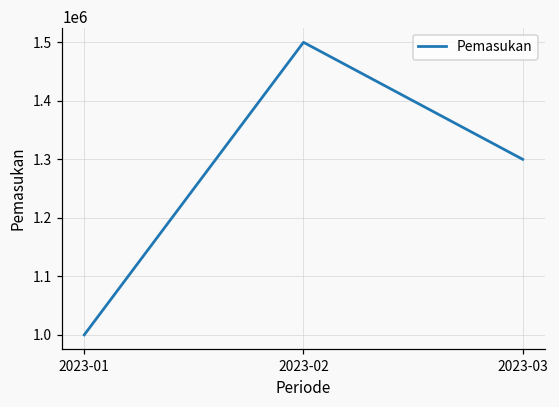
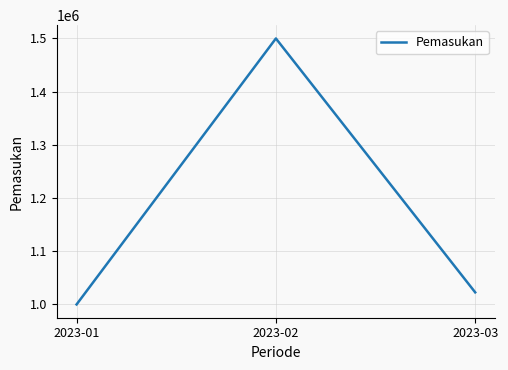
2023-03: 1300000 -> 1020000
